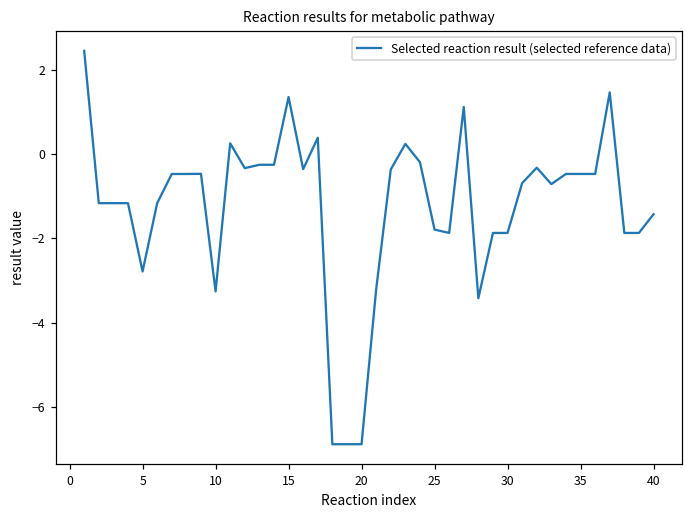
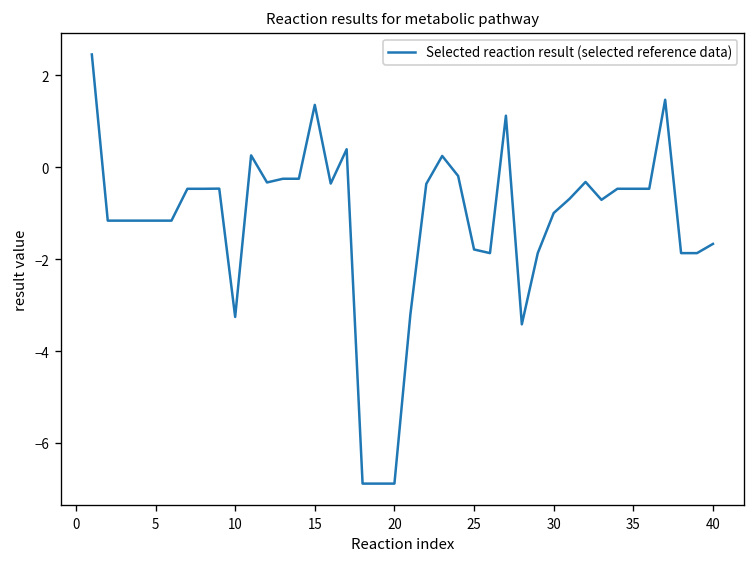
5: -2.8 -> -1.2
30: -1.9 -> -1.0
40: -1.4 -> -1.7
